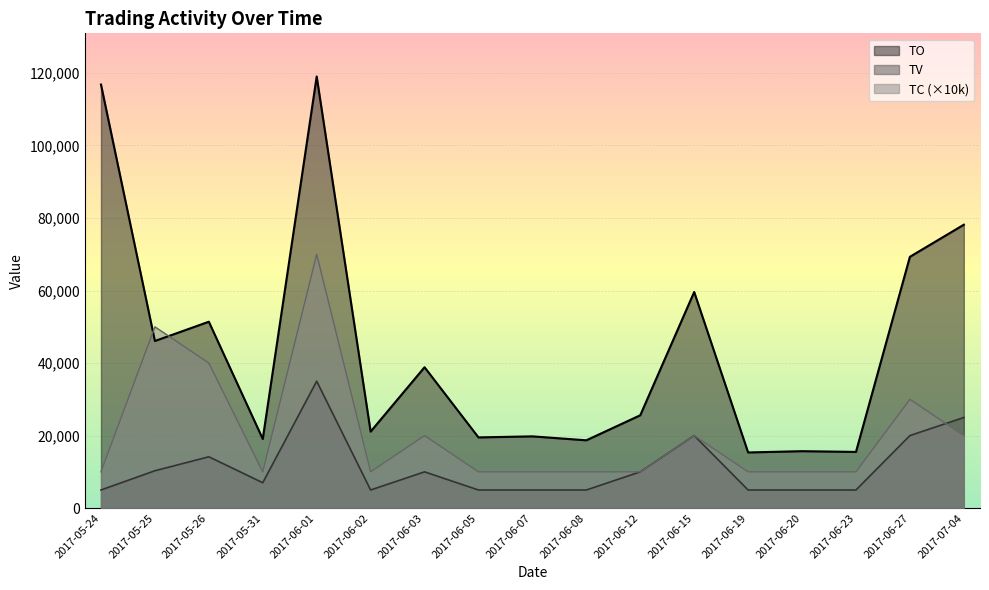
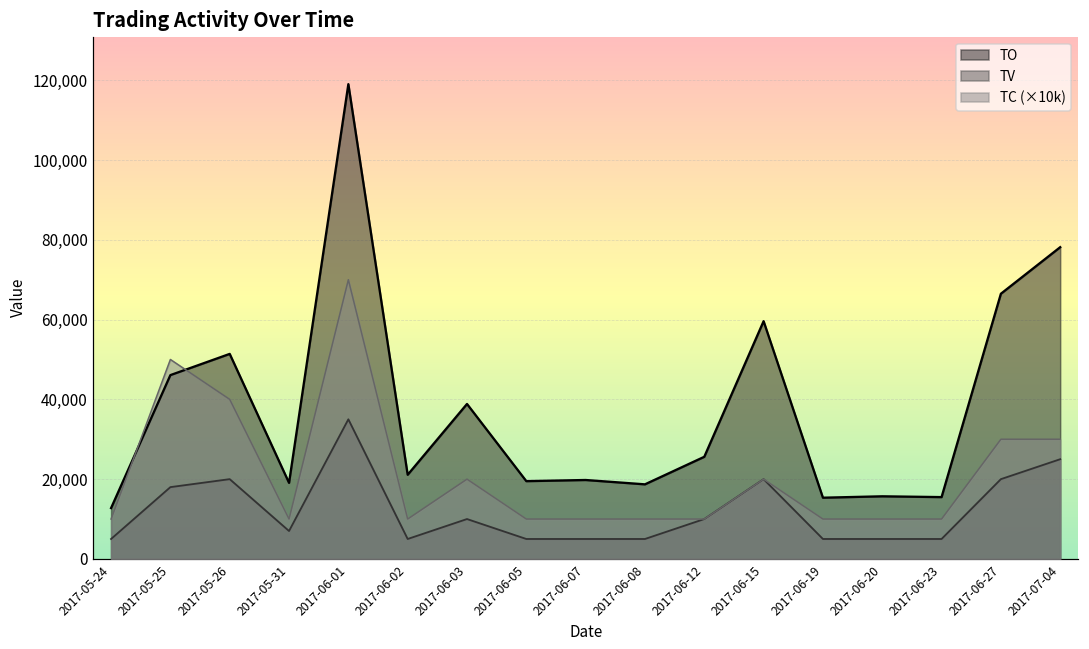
TO, 2017-05-24: 117,000 -> 13,000
TV, 2017-05-25: 10,000 -> 18,000
TV, 2017-05-26: 14,000 -> 20,000
TO, 2017-06-27: 69,000 -> 66,000
TC (×10k), 2017-07-04: 20,000 -> 30,000
